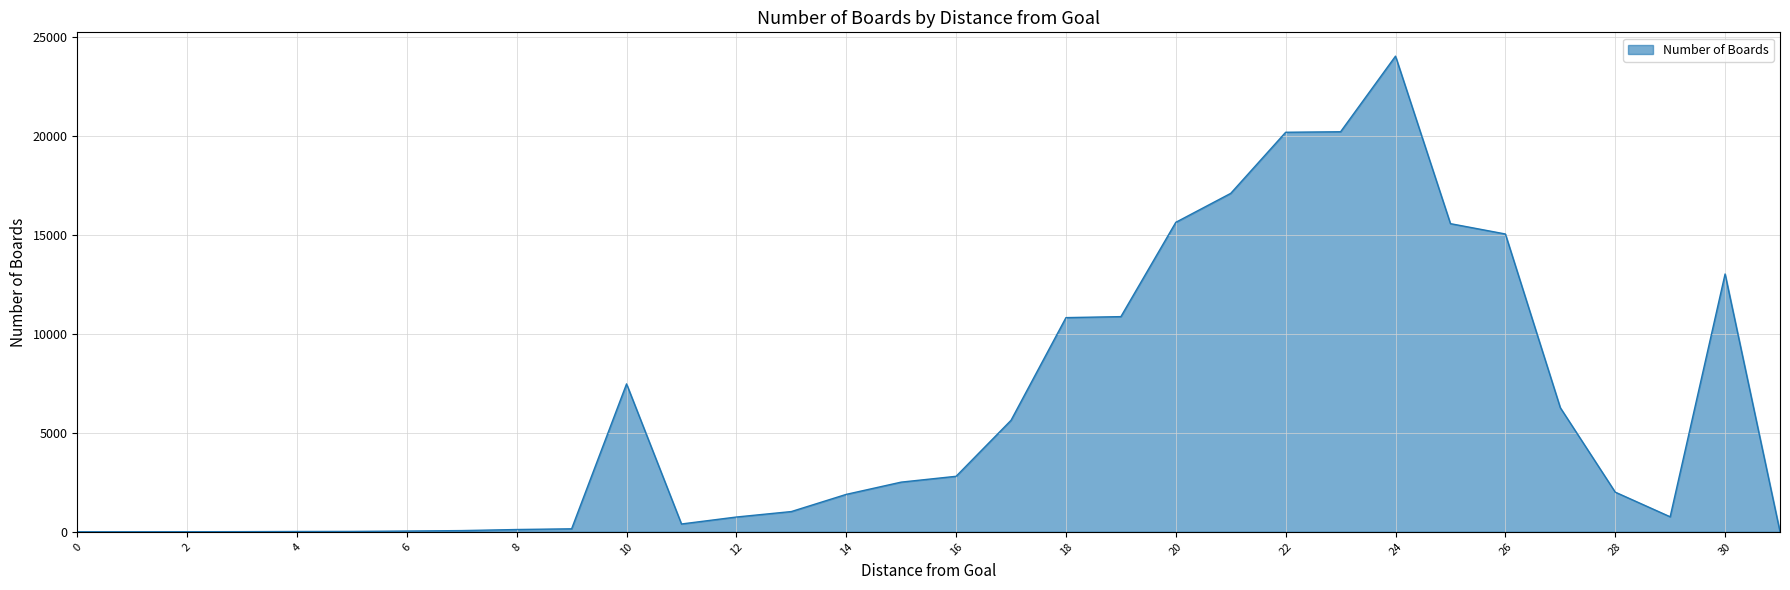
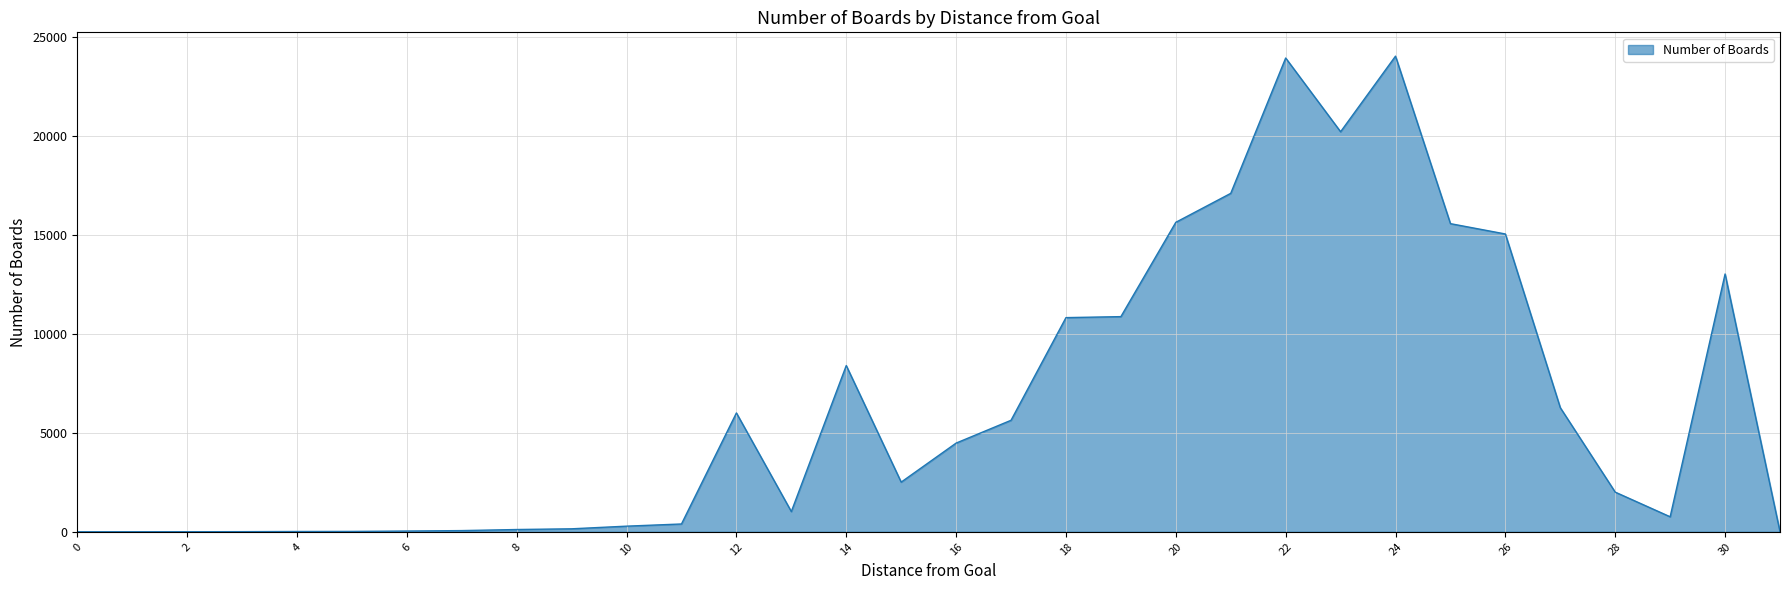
10: 7500 -> 300
12: 700 -> 6000
14: 1900 -> 8400
16: 2800 -> 4500
22: 20200 -> 24000
